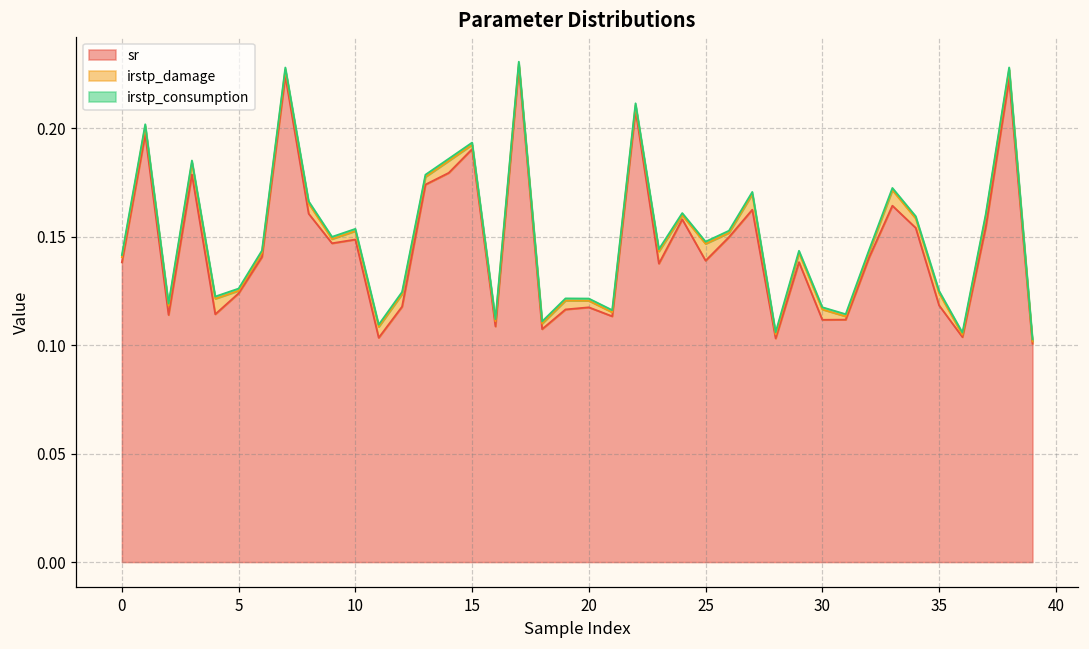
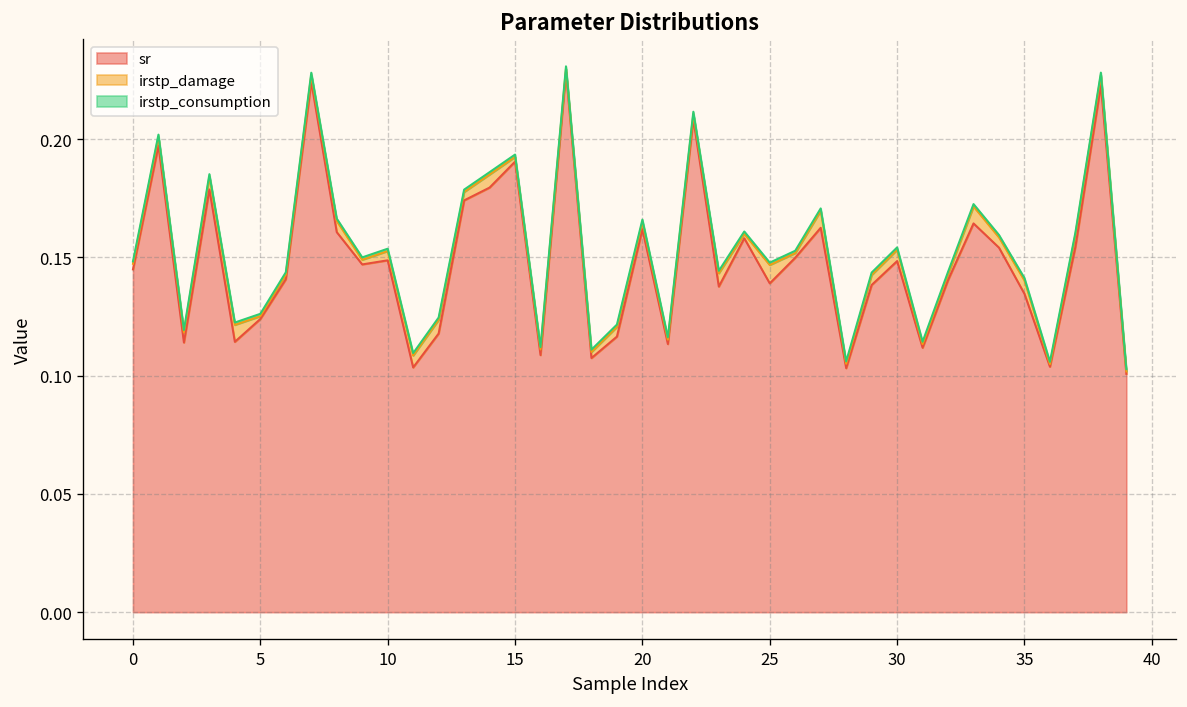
sr, 0: 0.138 -> 0.145
sr, 20: 0.118 -> 0.162
sr, 30: 0.112 -> 0.148
sr, 35: 0.118 -> 0.135
